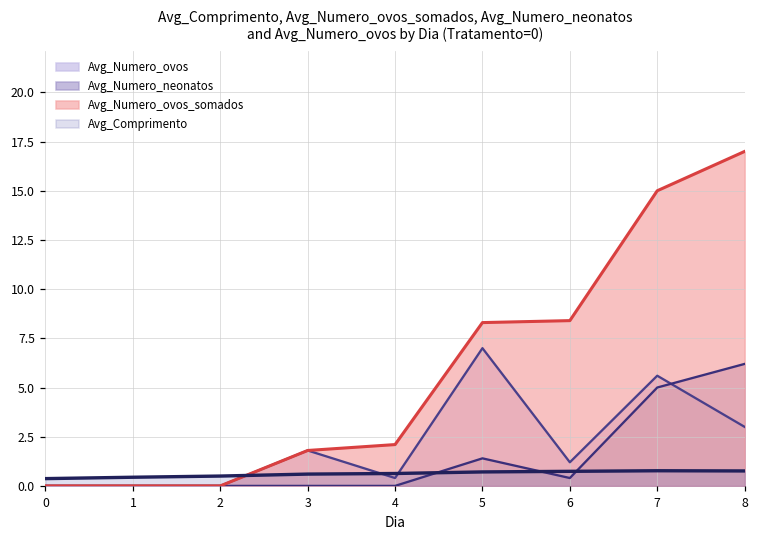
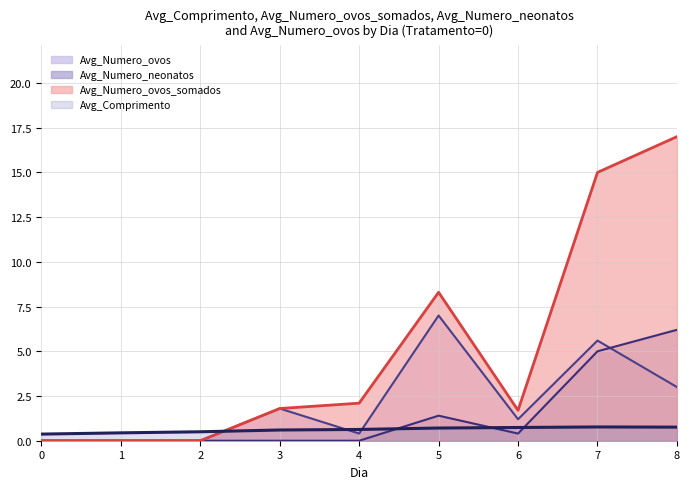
Avg_Numero_ovos_somados, 6: 8.4 -> 1.7
